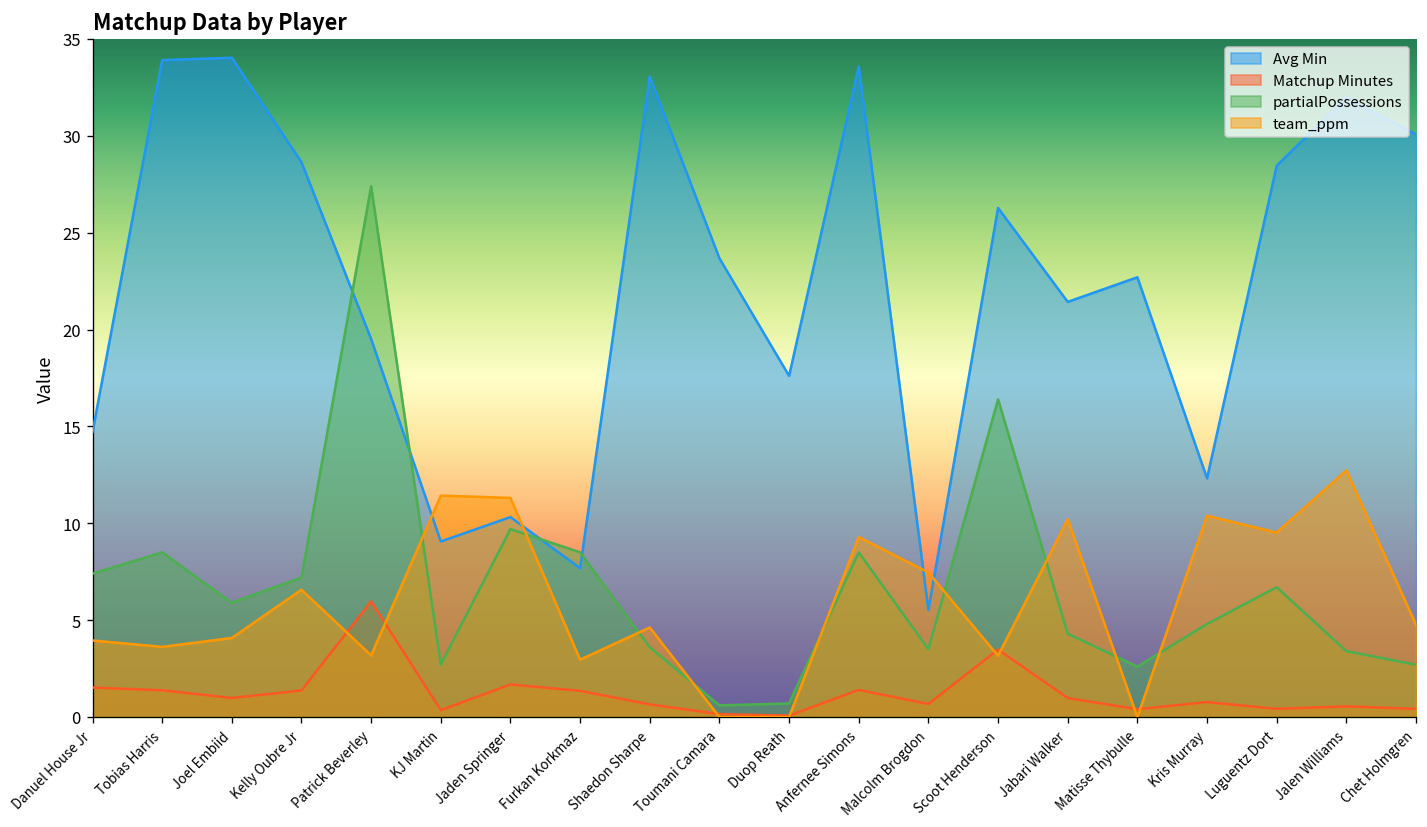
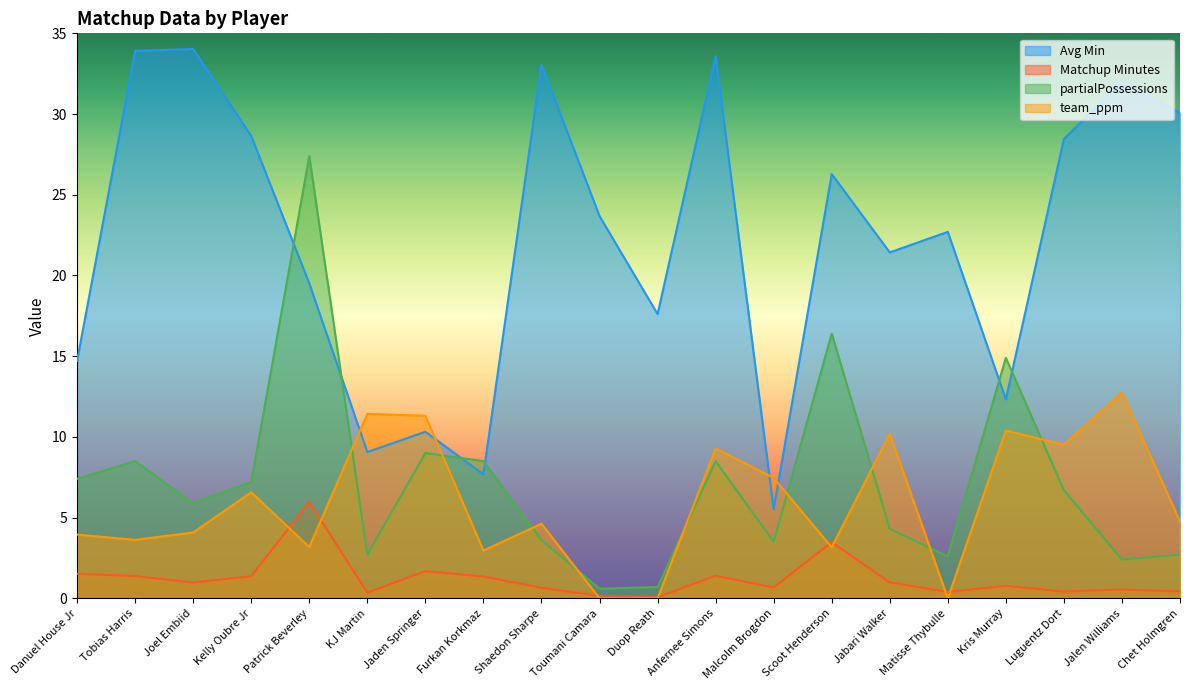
partialPossessions, Jaden Springer: 9.7 -> 9.0
partialPossessions, Kris Murray: 4.8 -> 14.9
partialPossessions, Jalen Williams: 3.4 -> 2.4
